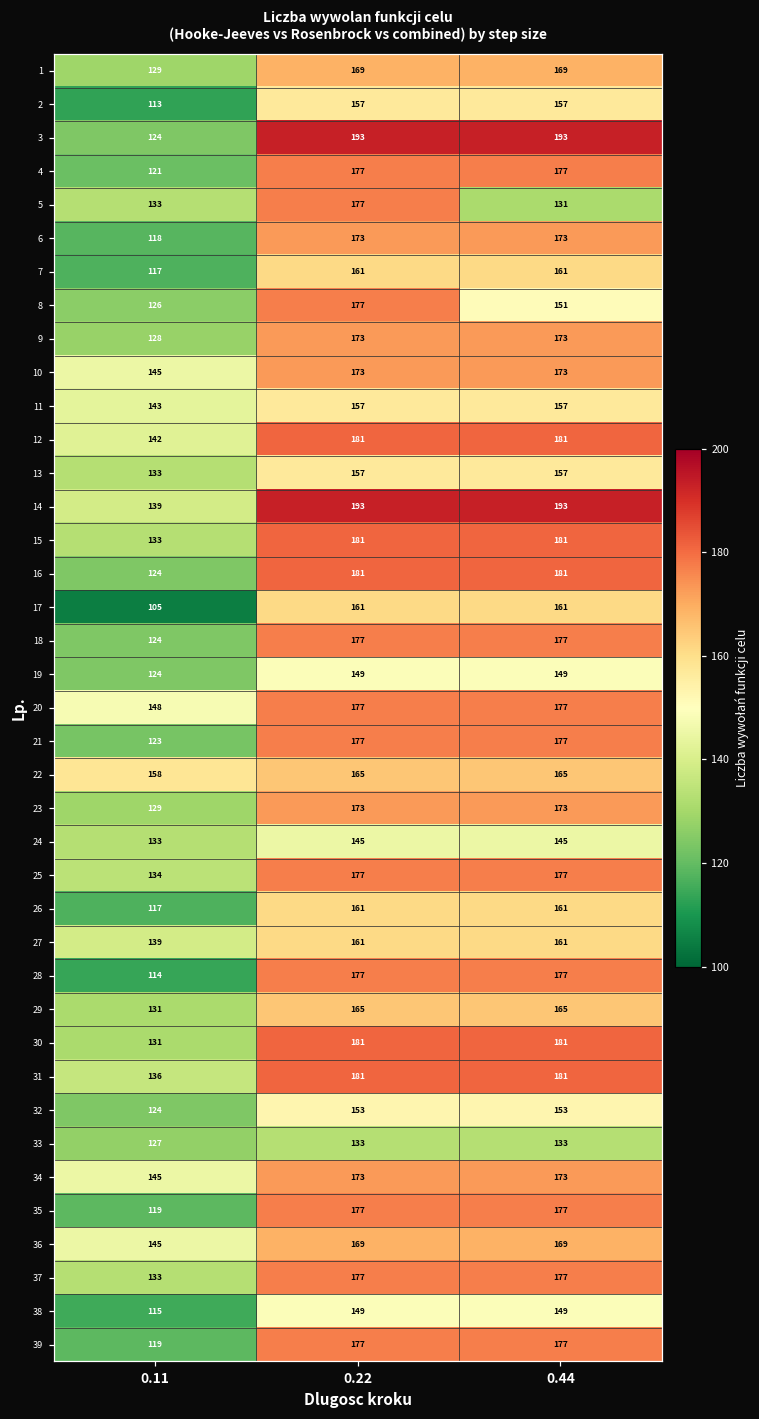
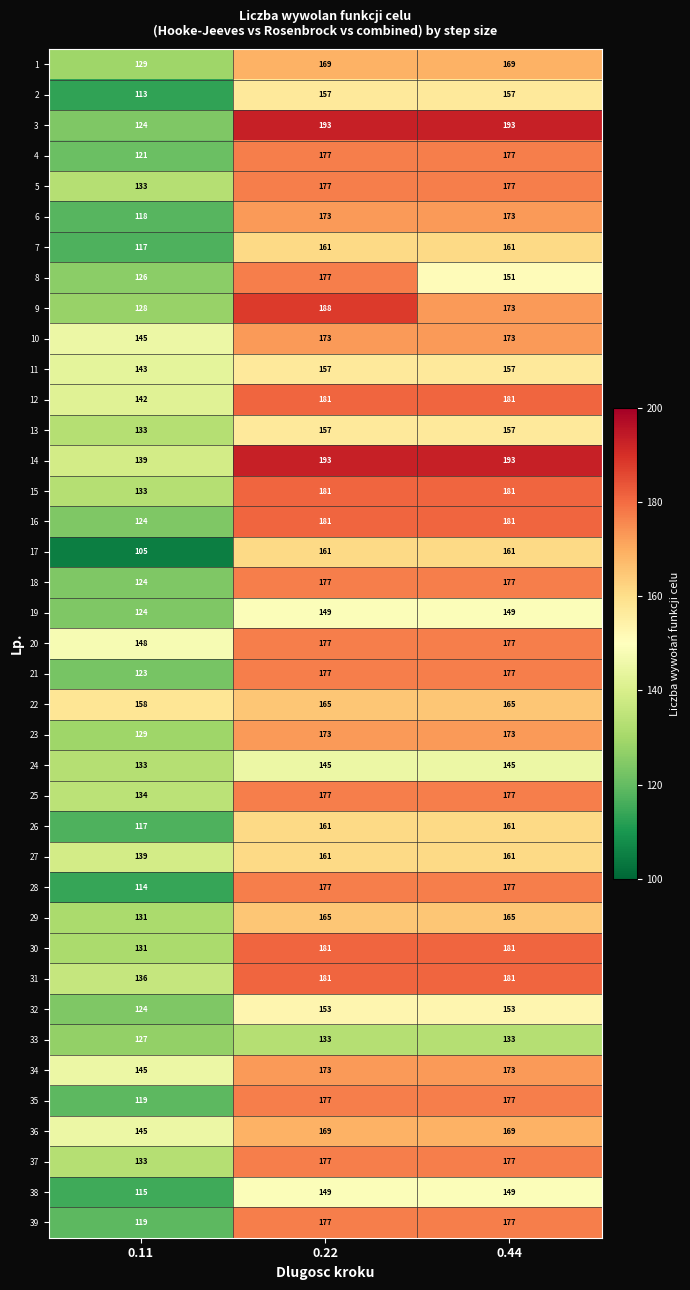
5, 0.44: 131 -> 177
9, 0.22: 173 -> 188
